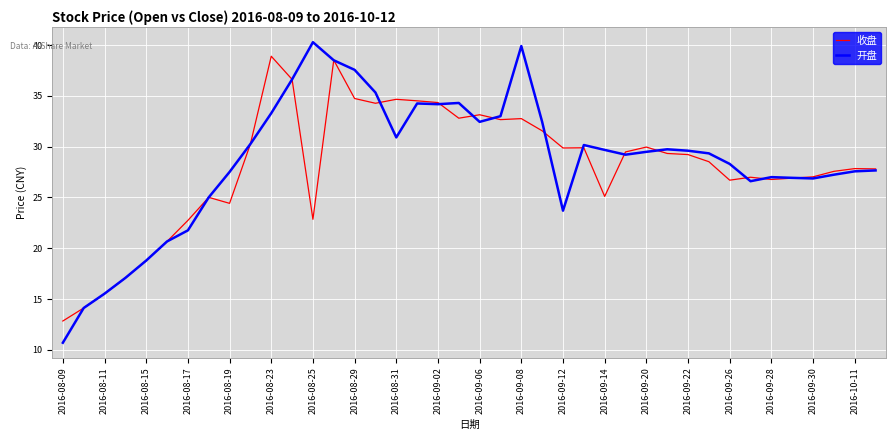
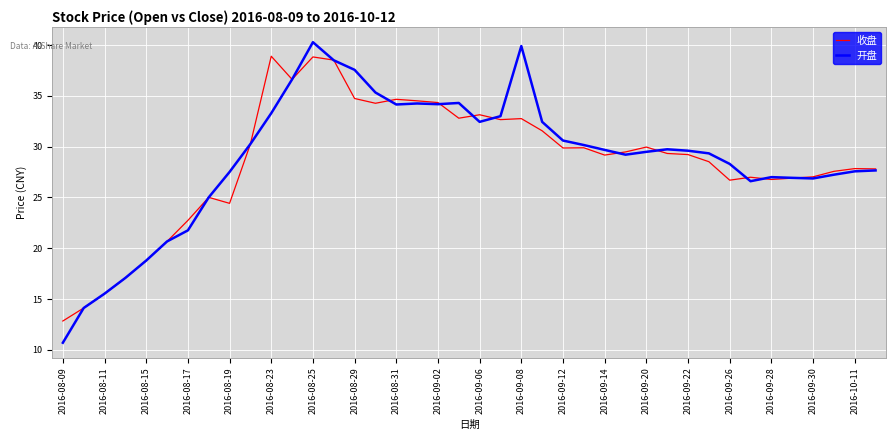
收盘, 2016-08-25: 22.9 -> 38.8
开盘, 2016-08-31: 30.9 -> 34.2
开盘, 2016-09-12: 23.7 -> 30.6
收盘, 2016-09-14: 25.1 -> 29.2
